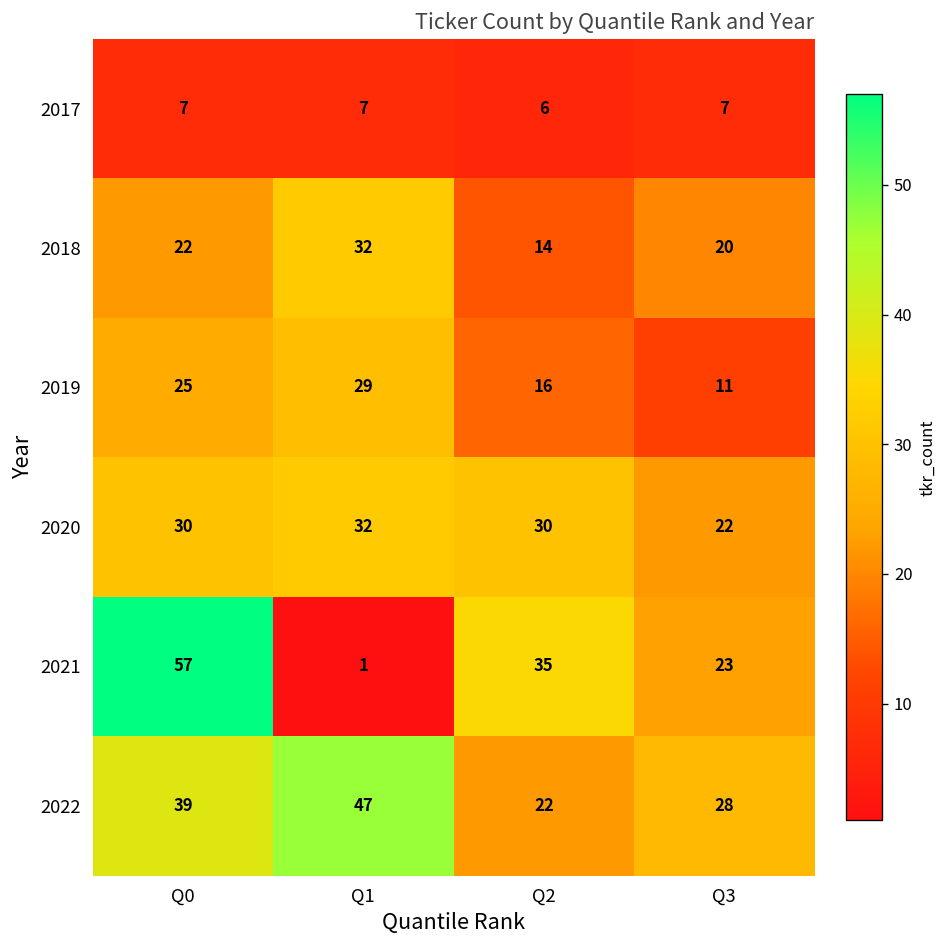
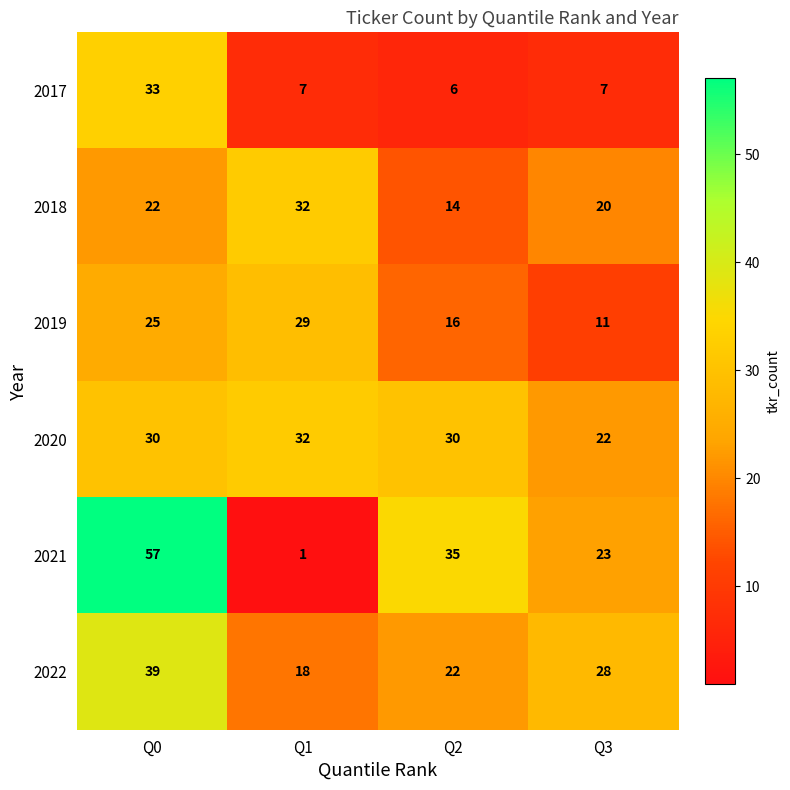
2017, Q0: 7 -> 33
2022, Q1: 47 -> 18
